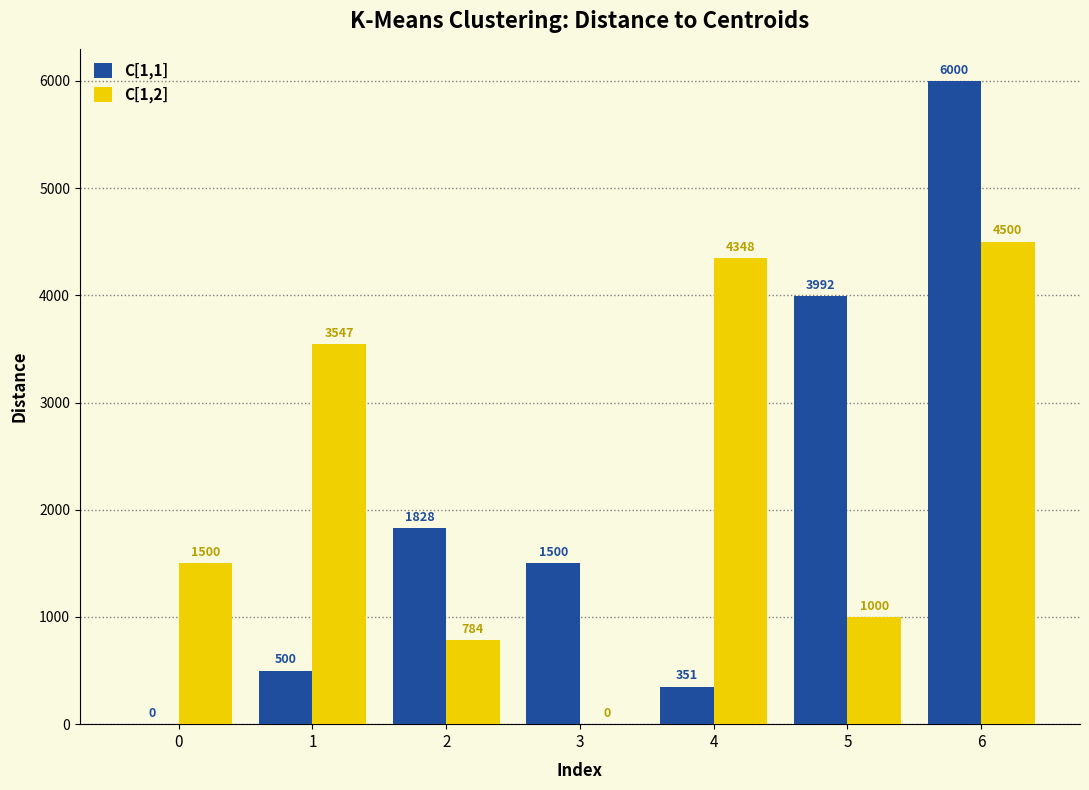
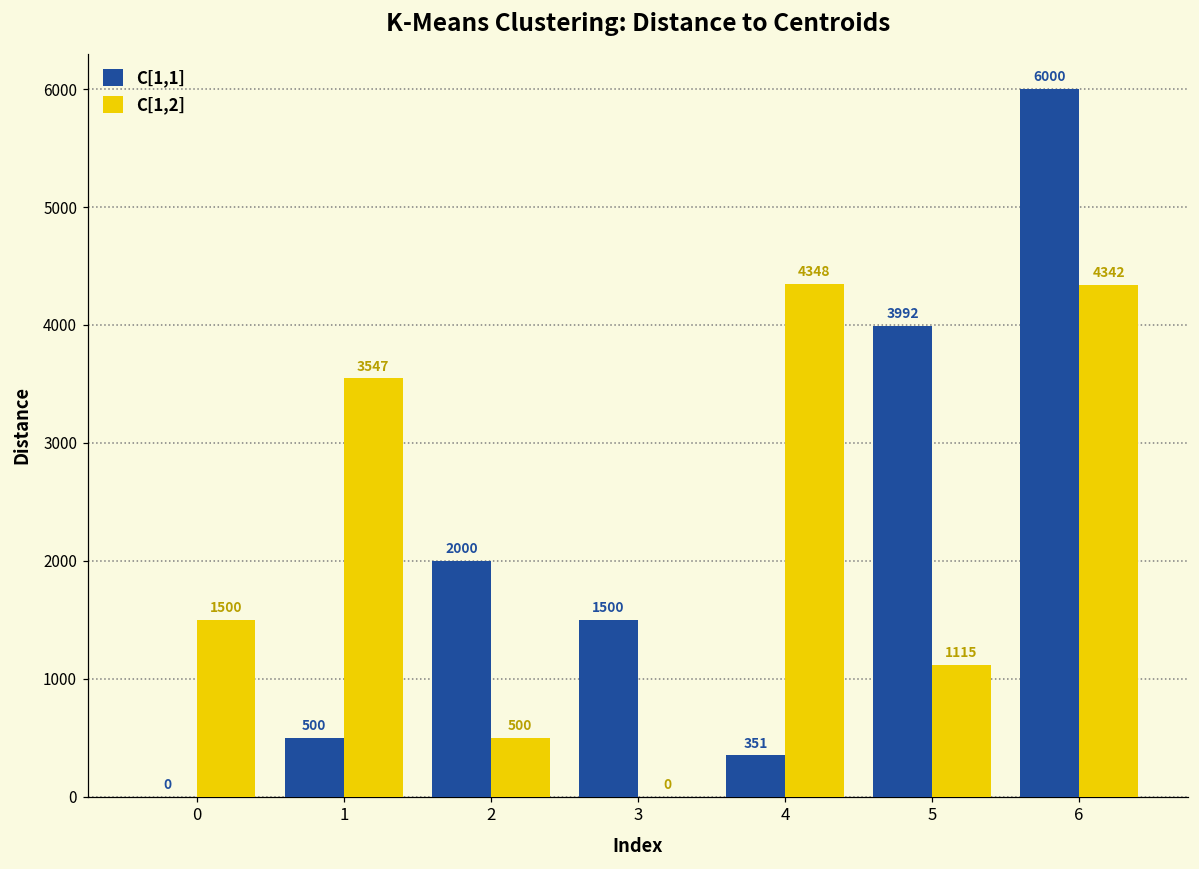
C[1,1], 2: 1828 -> 2000
C[1,2], 2: 784 -> 500
C[1,2], 5: 1000 -> 1115
C[1,2], 6: 4500 -> 4342
